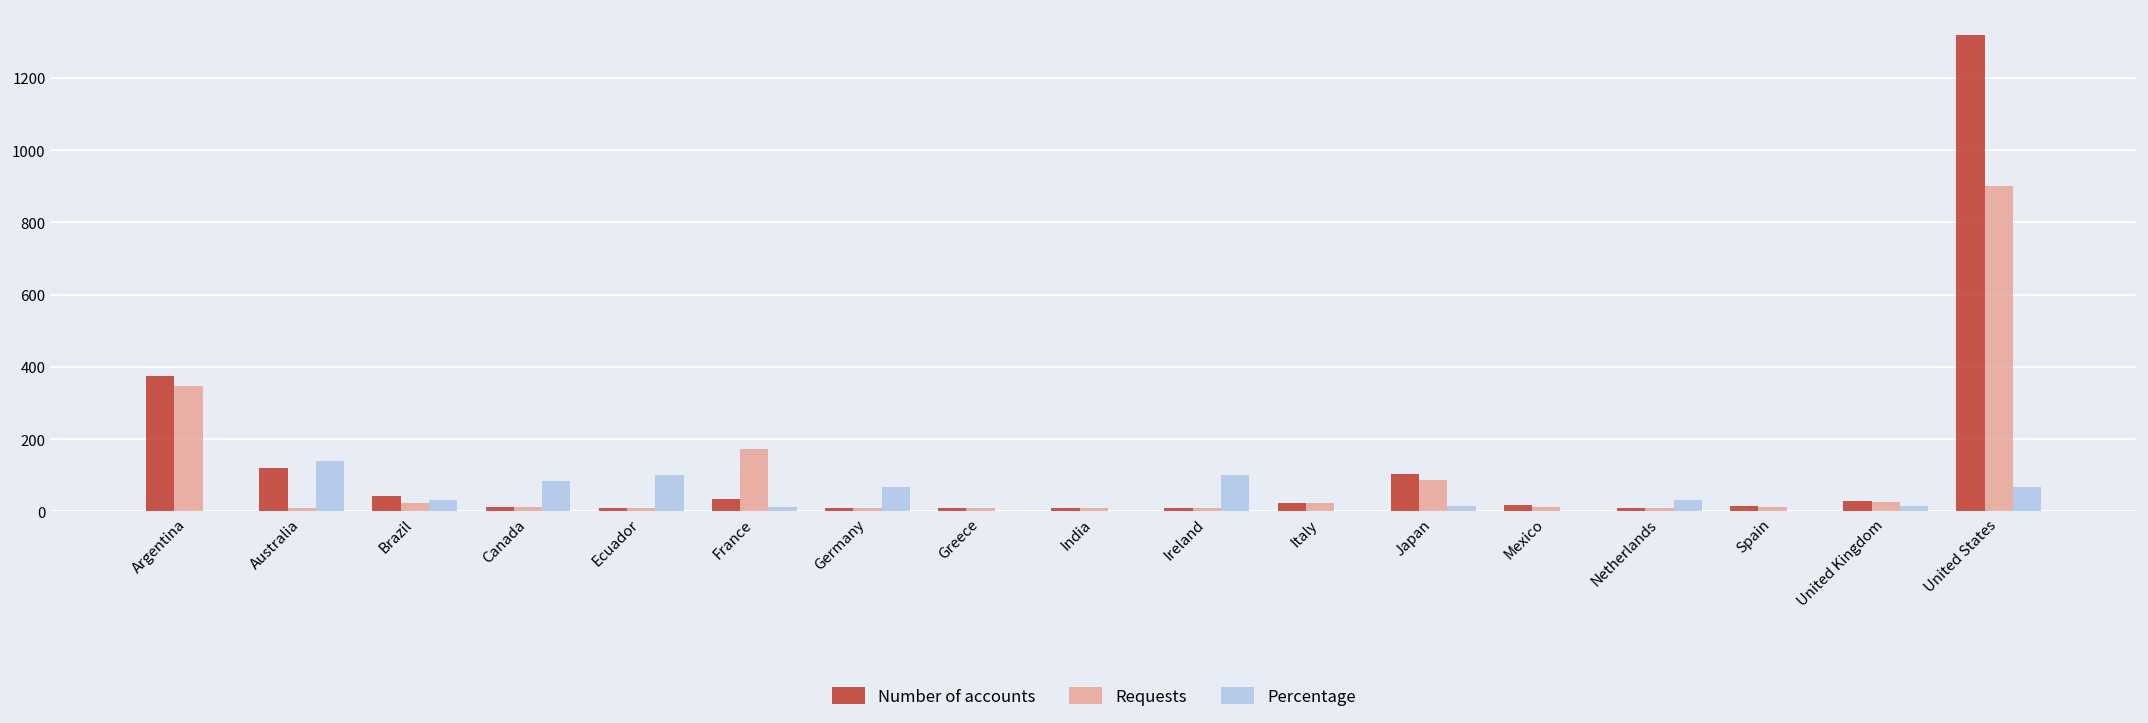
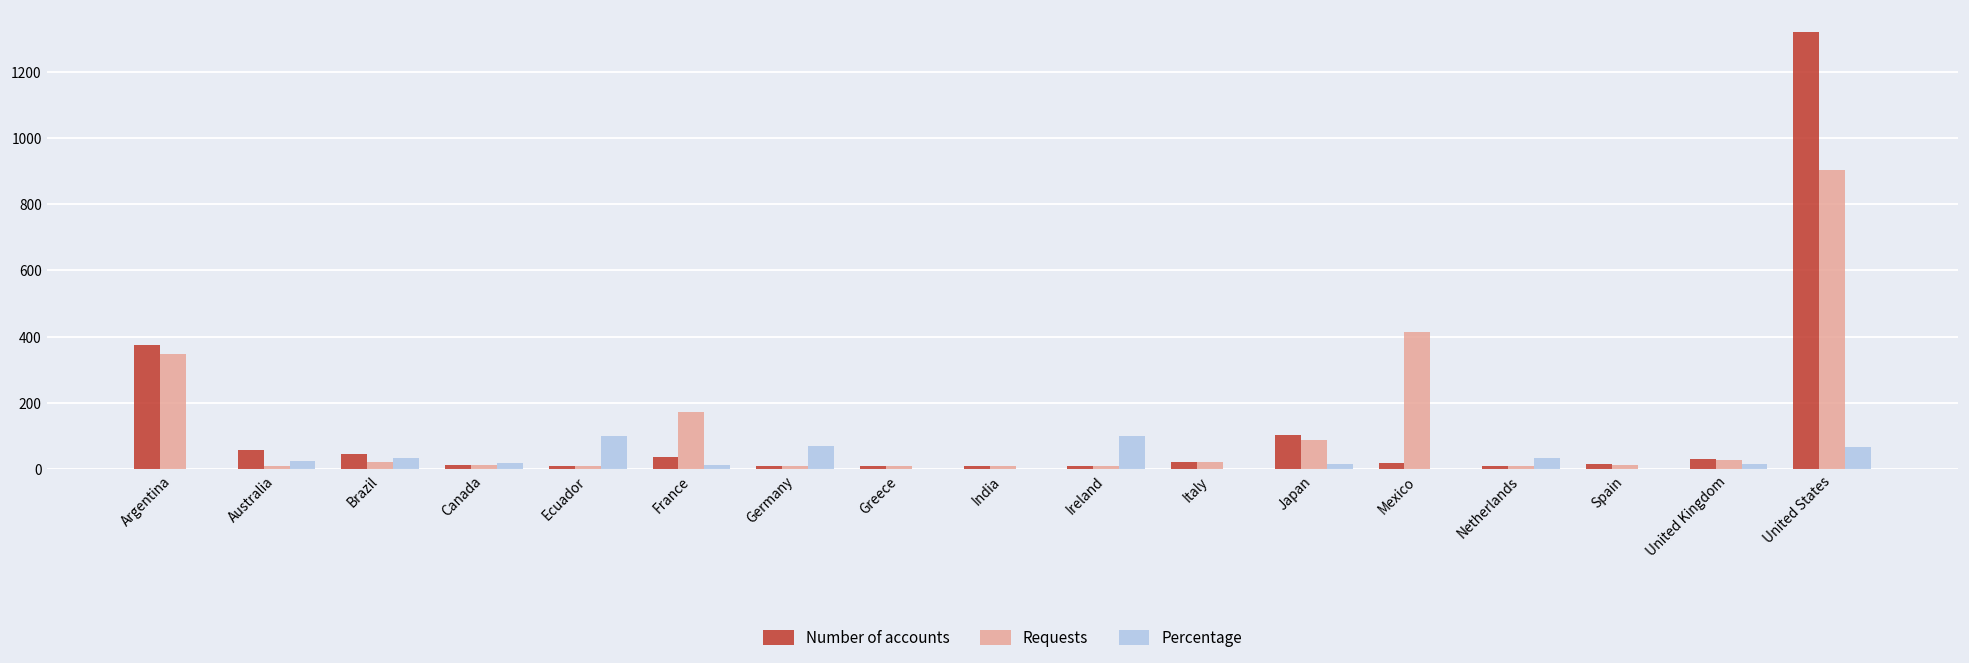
Number of accounts, Australia: 120 -> 60
Percentage, Australia: 140 -> 30
Percentage, Canada: 80 -> 20
Requests, Mexico: 10 -> 420
